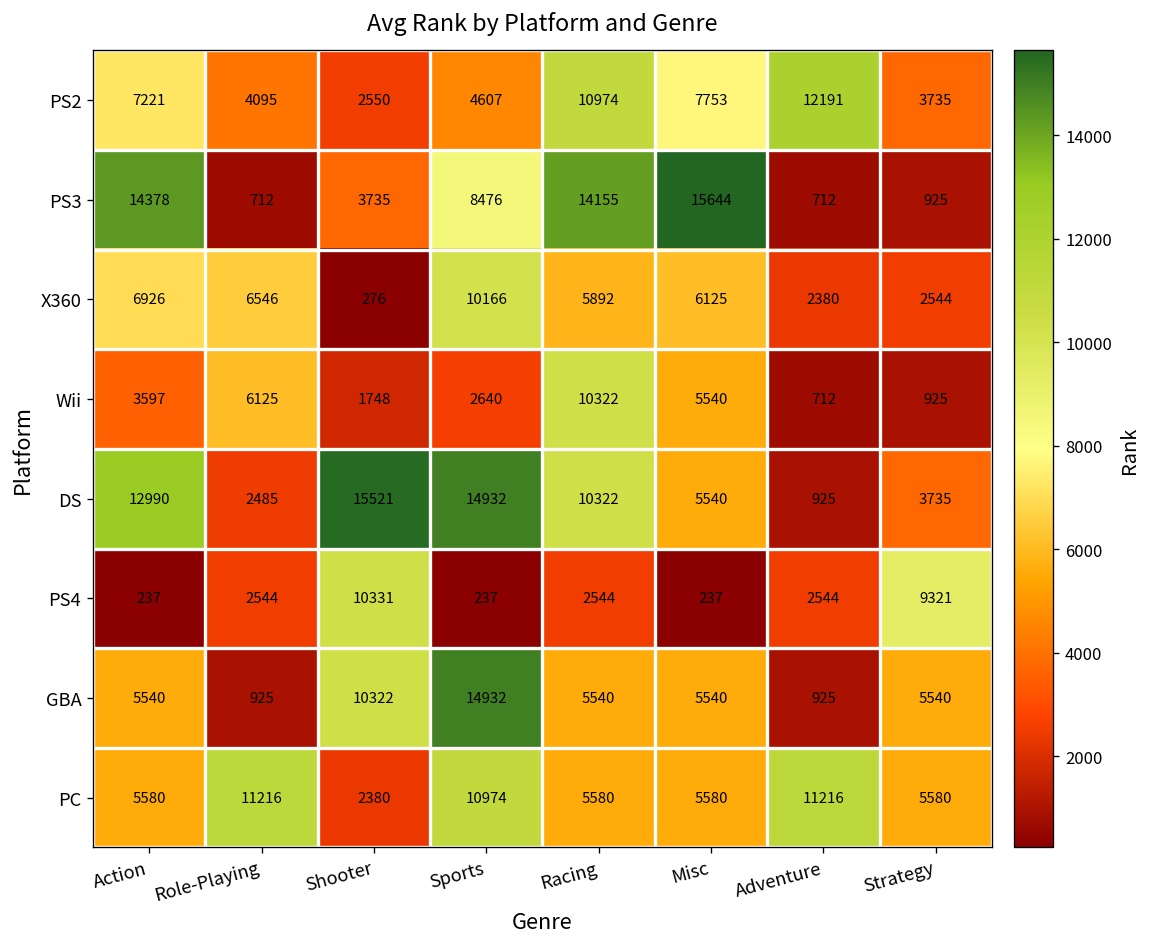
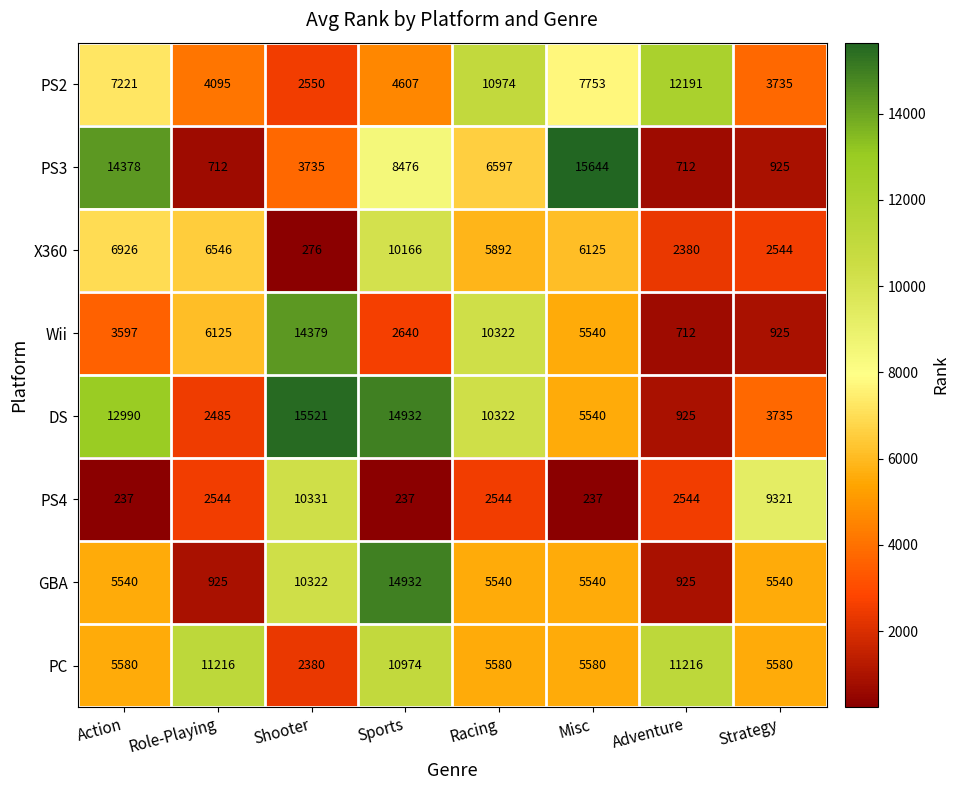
PS3, Racing: 14155 -> 6597
Wii, Shooter: 1748 -> 14379
